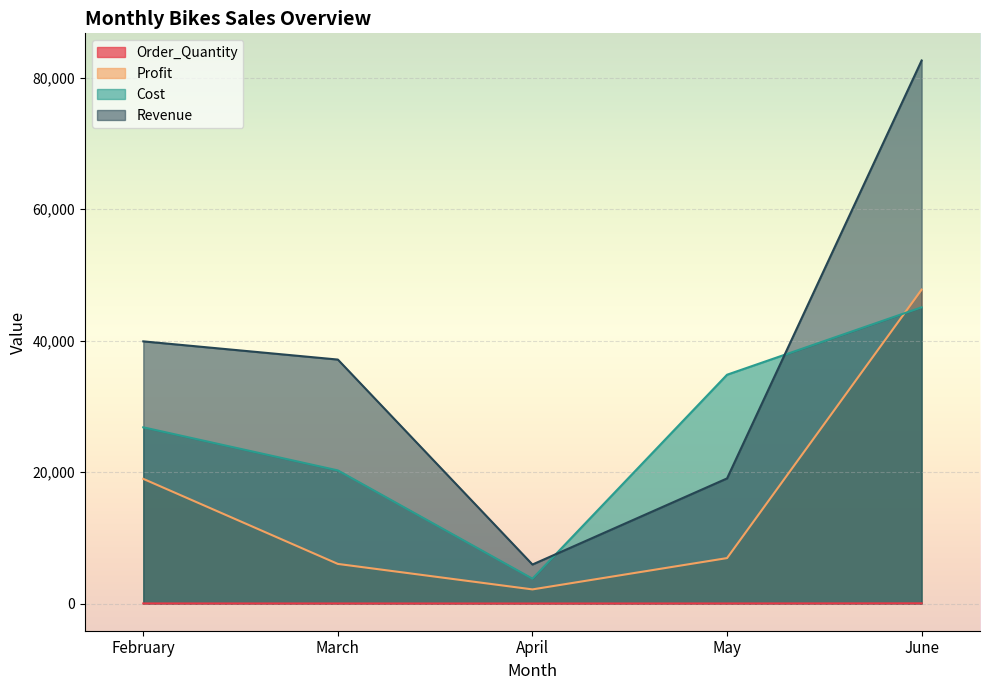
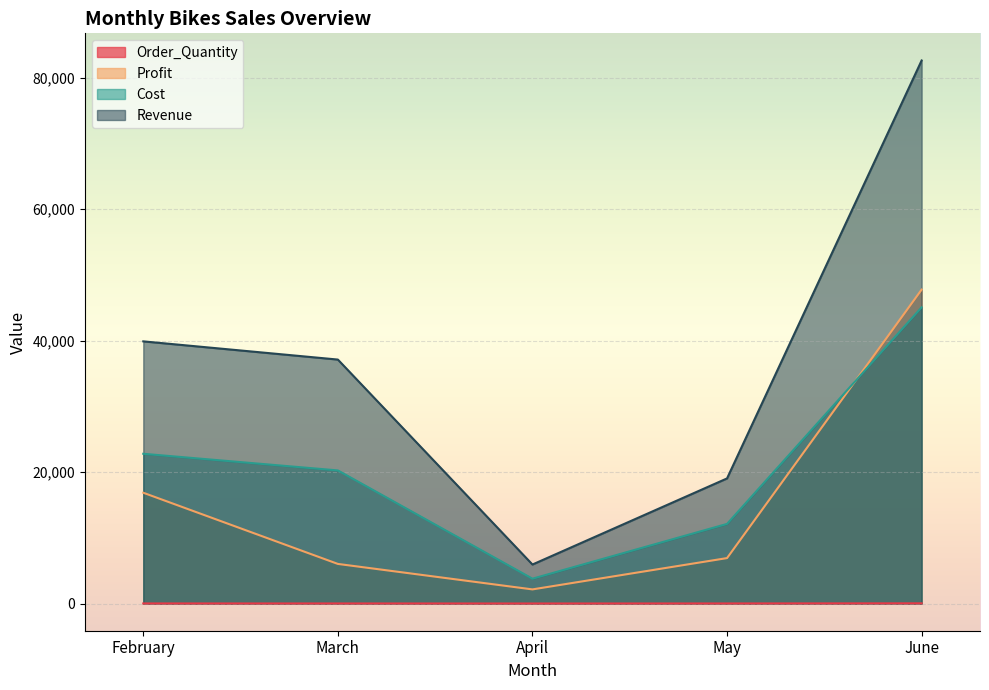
Profit, February: 19,000 -> 17,000
Cost, February: 27,000 -> 23,000
Cost, May: 35,000 -> 12,000
